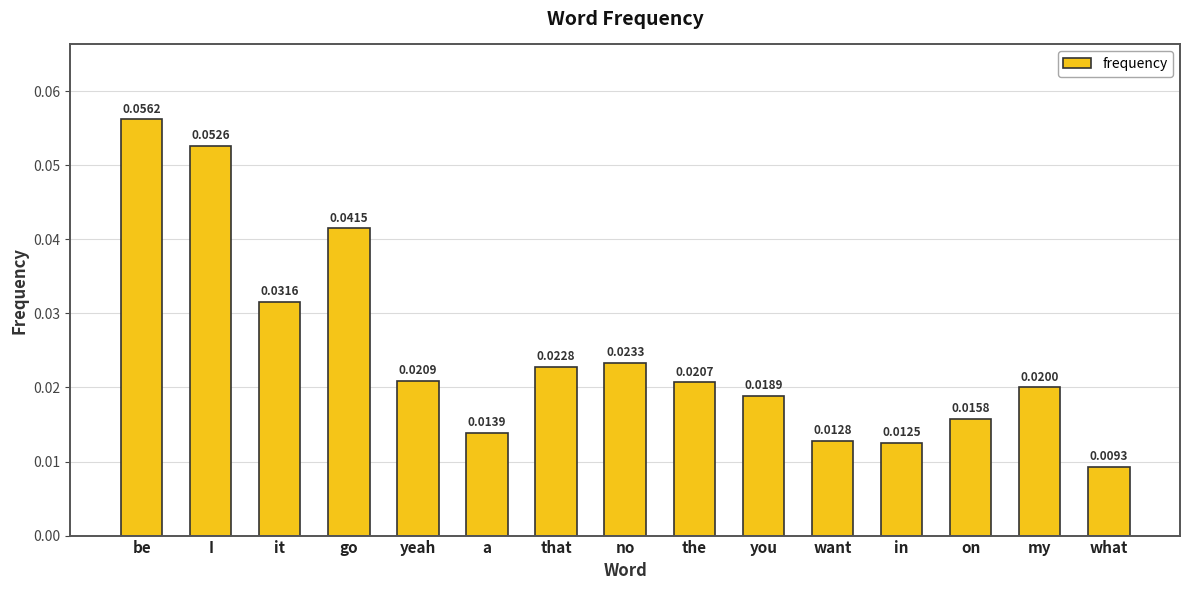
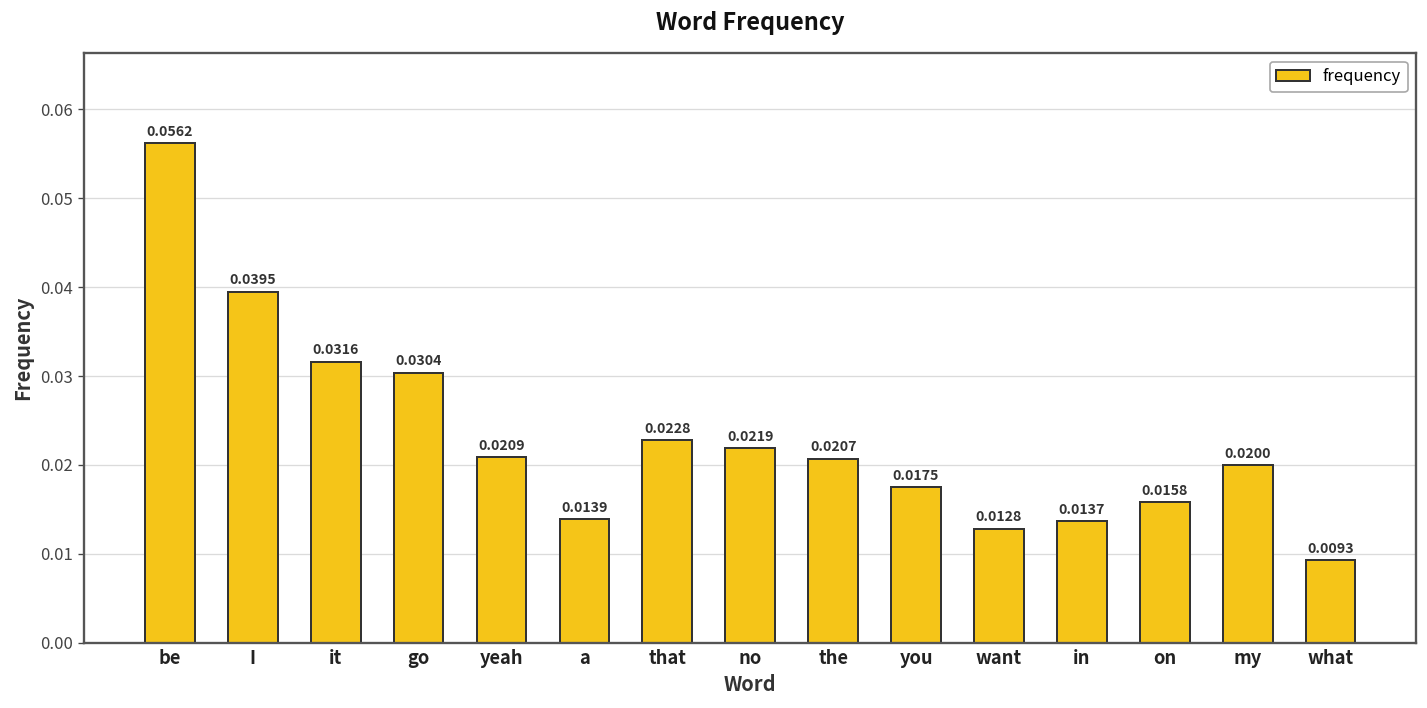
I: 0.0526 -> 0.0395
go: 0.0415 -> 0.0304
no: 0.0233 -> 0.0219
you: 0.0189 -> 0.0175
in: 0.0125 -> 0.0137
